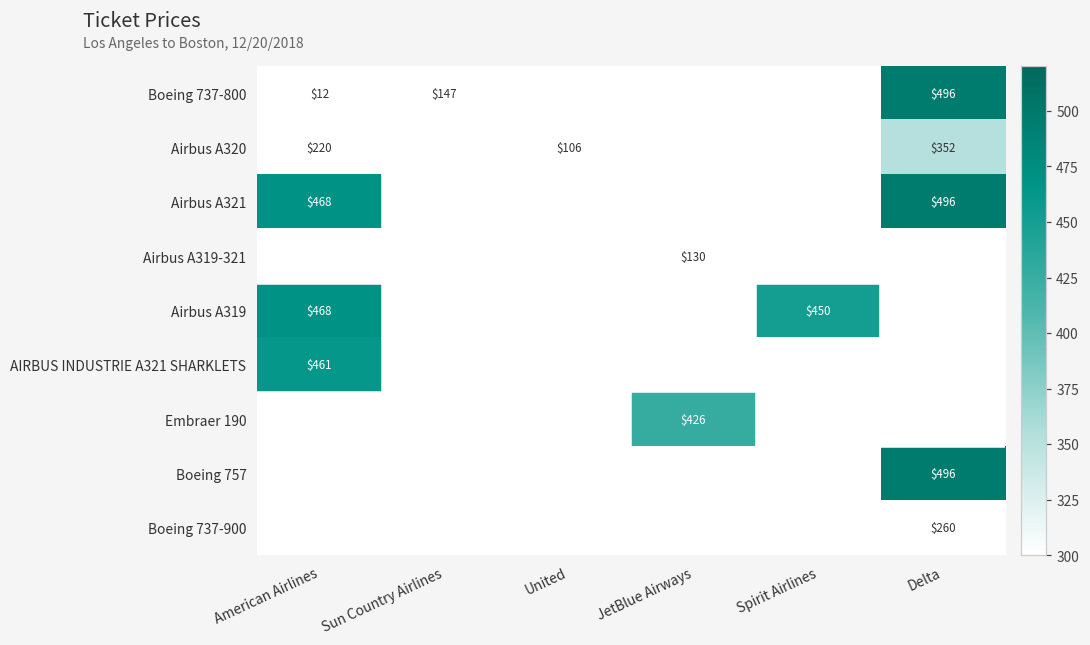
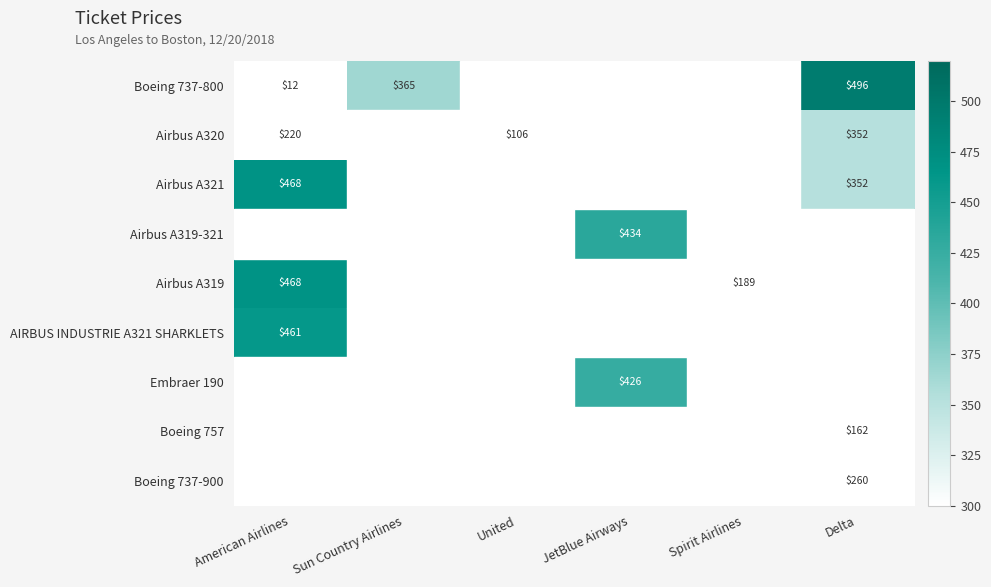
Boeing 737-800, Sun Country Airlines: $147 -> $365
Airbus A321, Delta: $496 -> $352
Airbus A319-321, JetBlue Airways: $130 -> $434
Airbus A319, Spirit Airlines: $450 -> $189
Boeing 757, Delta: $496 -> $162
